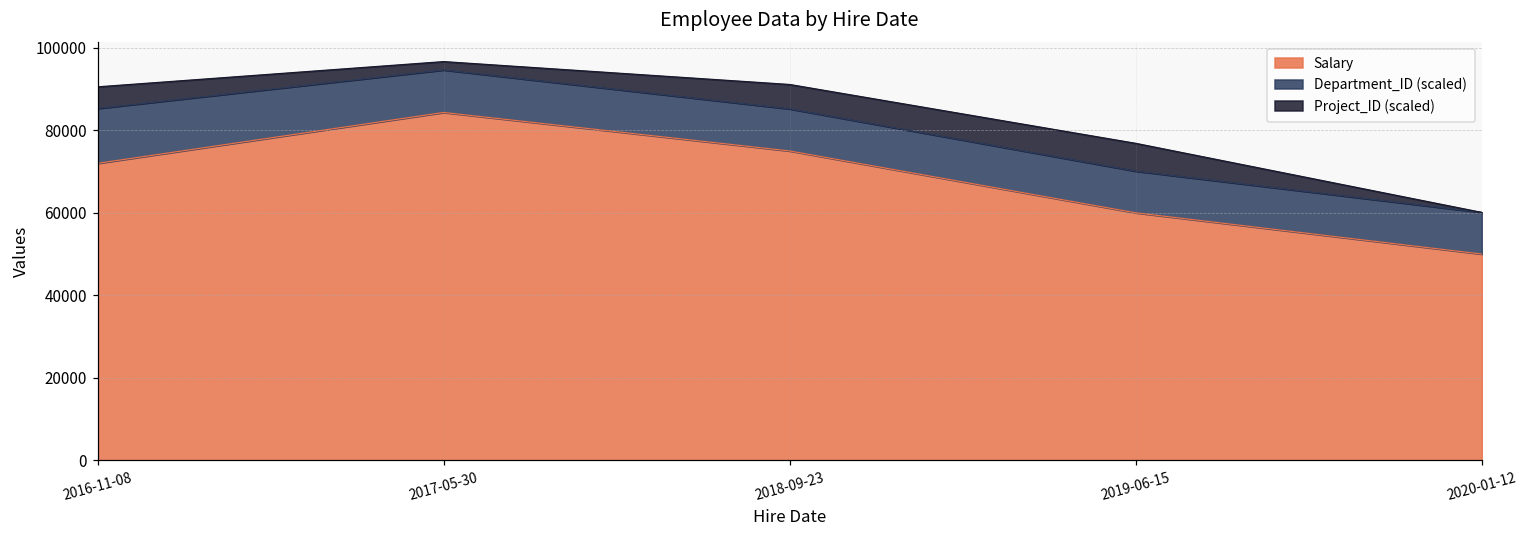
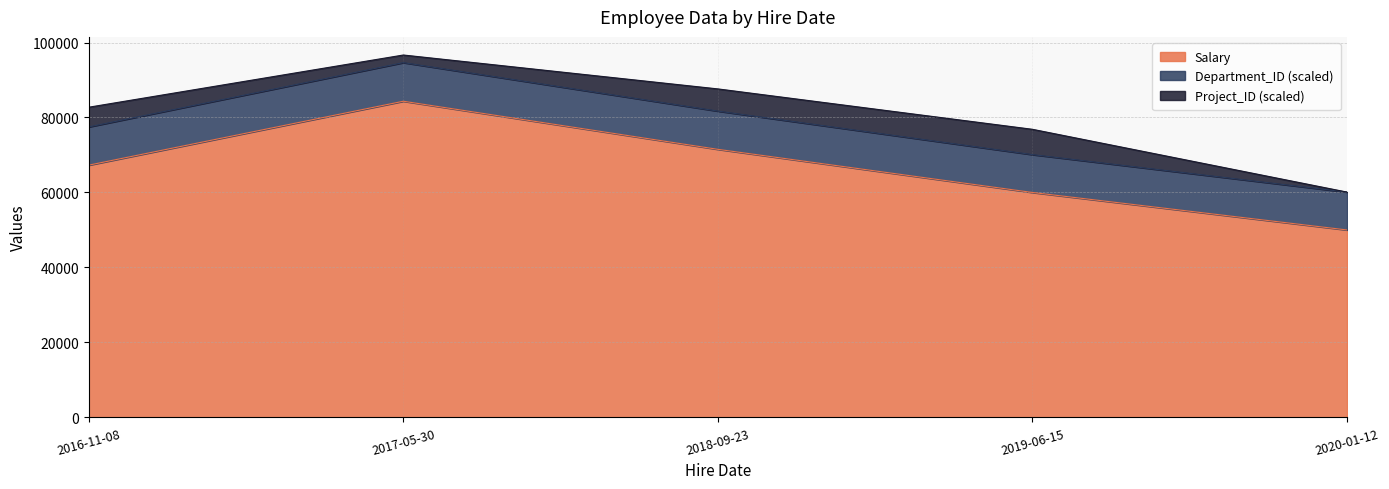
Salary, 2016-11-08: 72000 -> 67000
Department_ID (scaled), 2016-11-08: 13000 -> 10000
Salary, 2018-09-23: 75000 -> 72000
